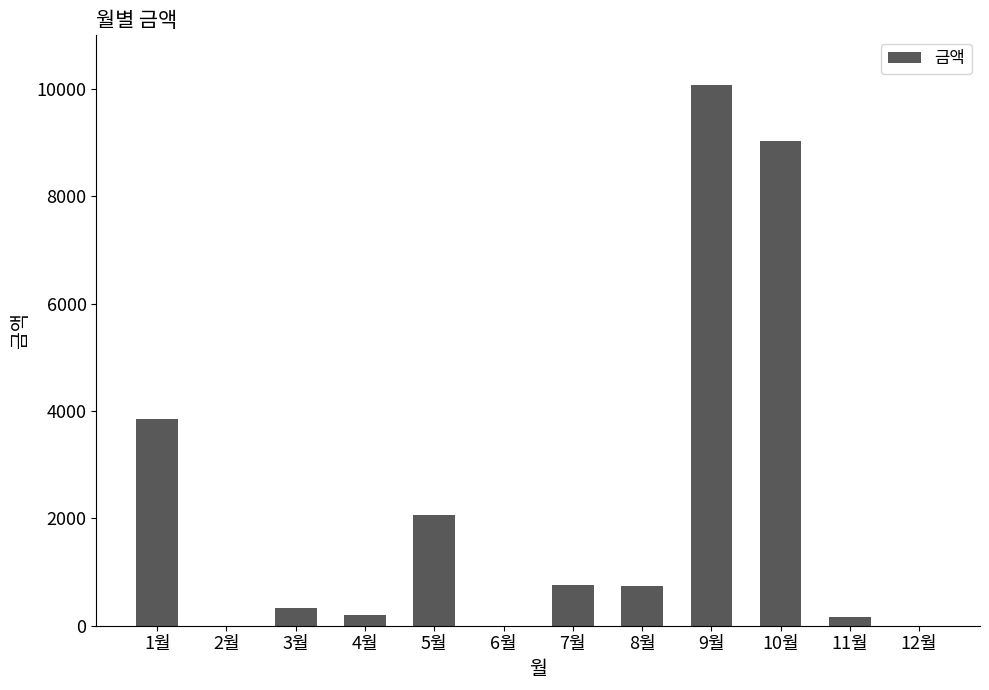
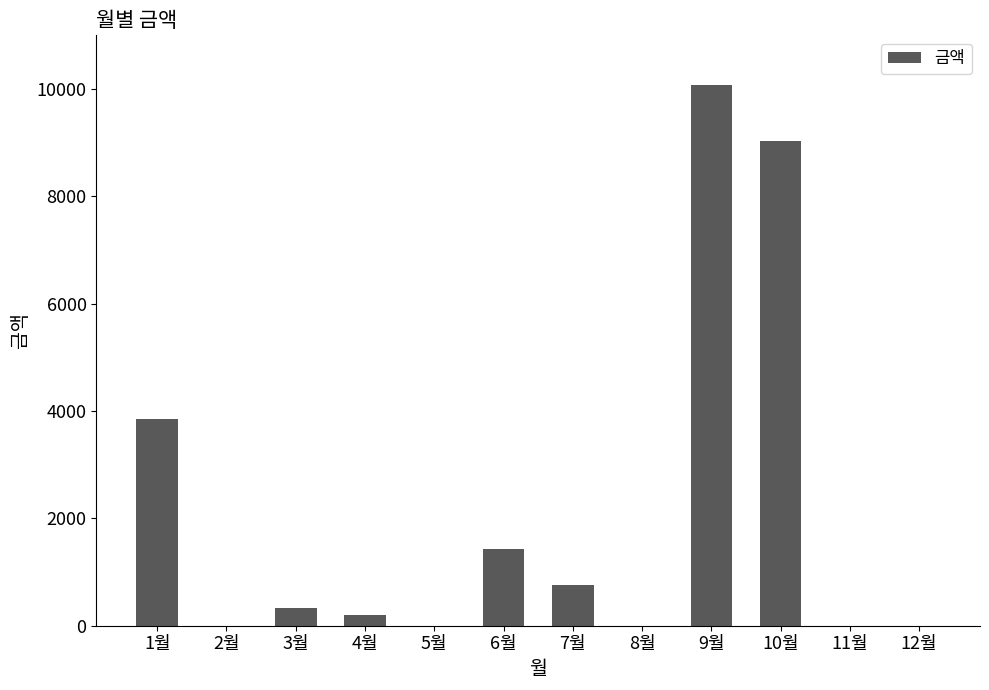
5월: 2100 -> 0
6월: 0 -> 1400
8월: 700 -> 0
11월: 200 -> 0
